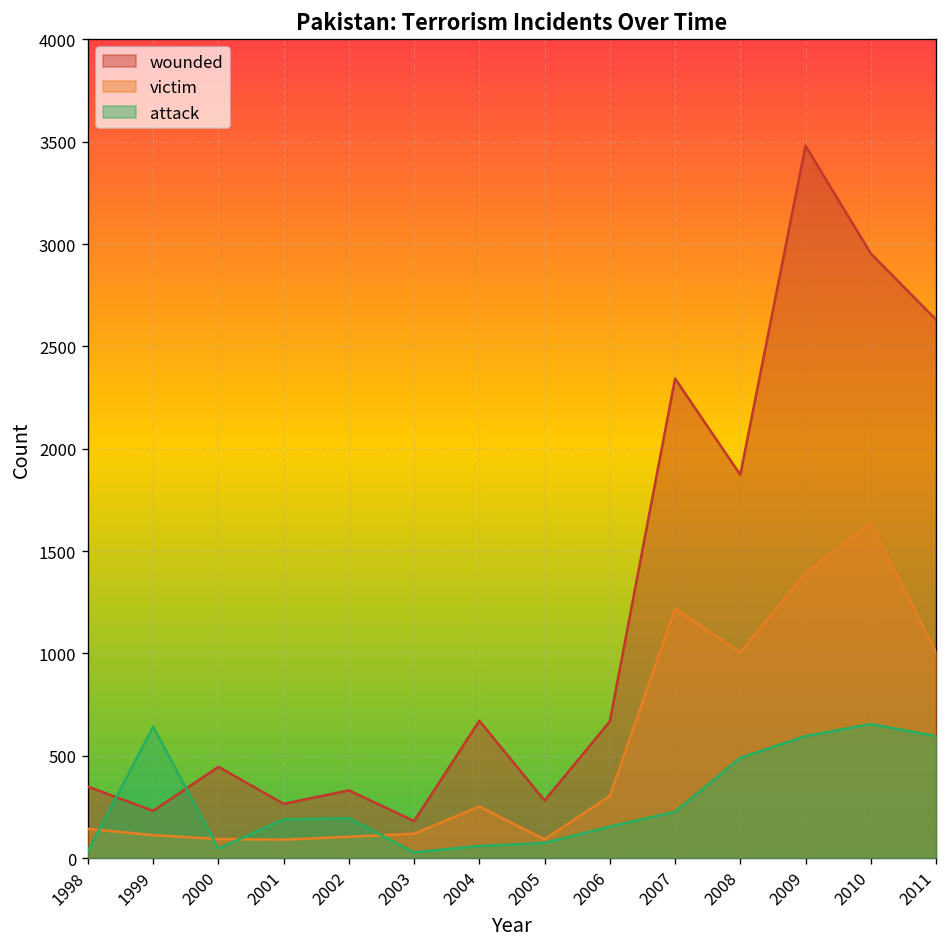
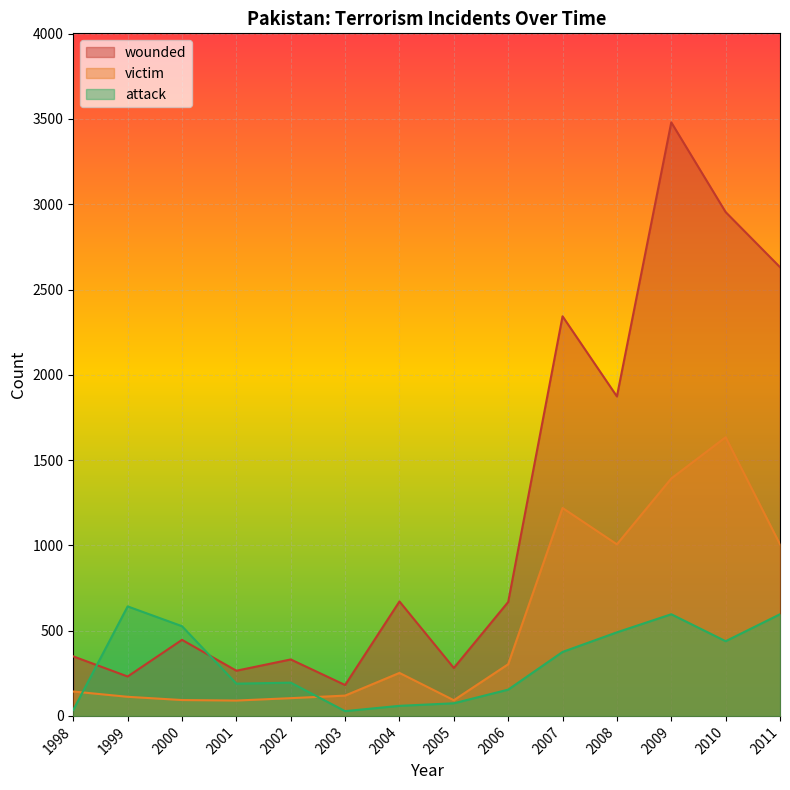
attack, 2000: 50 -> 530
attack, 2007: 230 -> 380
attack, 2010: 660 -> 440
